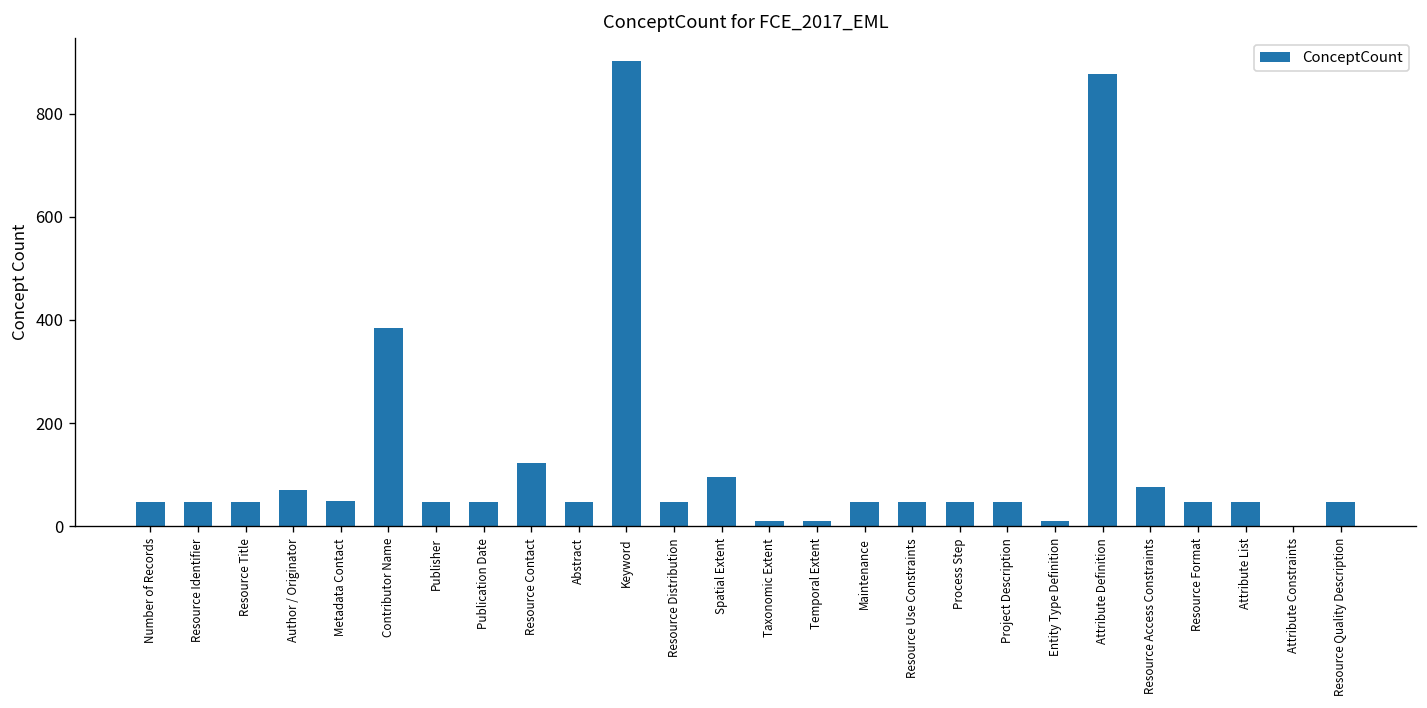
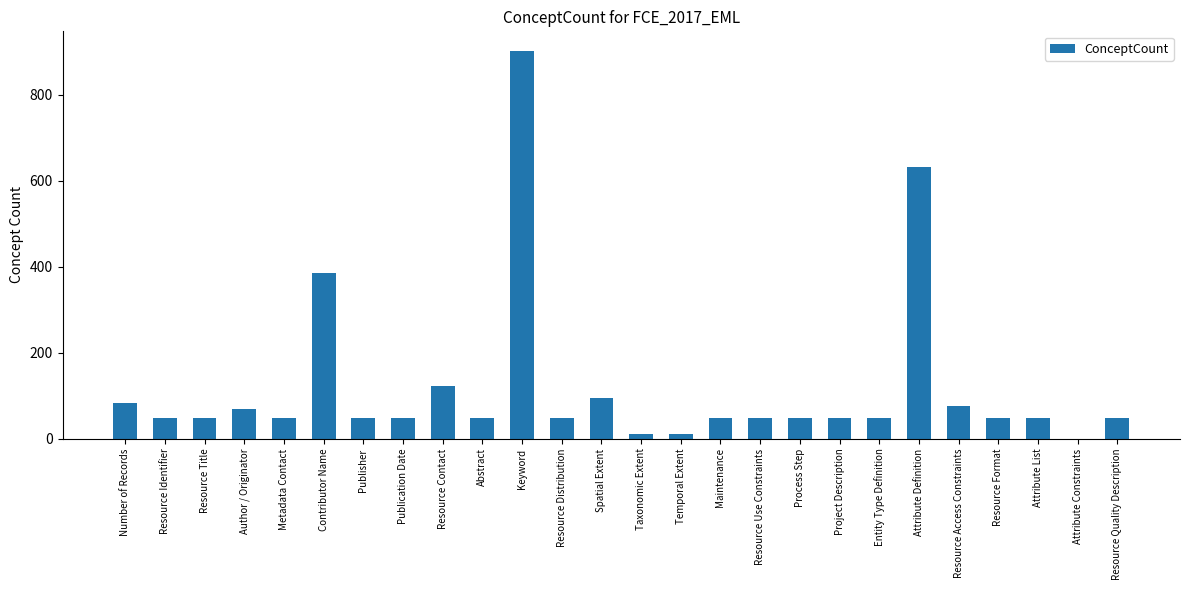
Number of Records: 50 -> 80
Entity Type Definition: 10 -> 50
Attribute Definition: 880 -> 630
